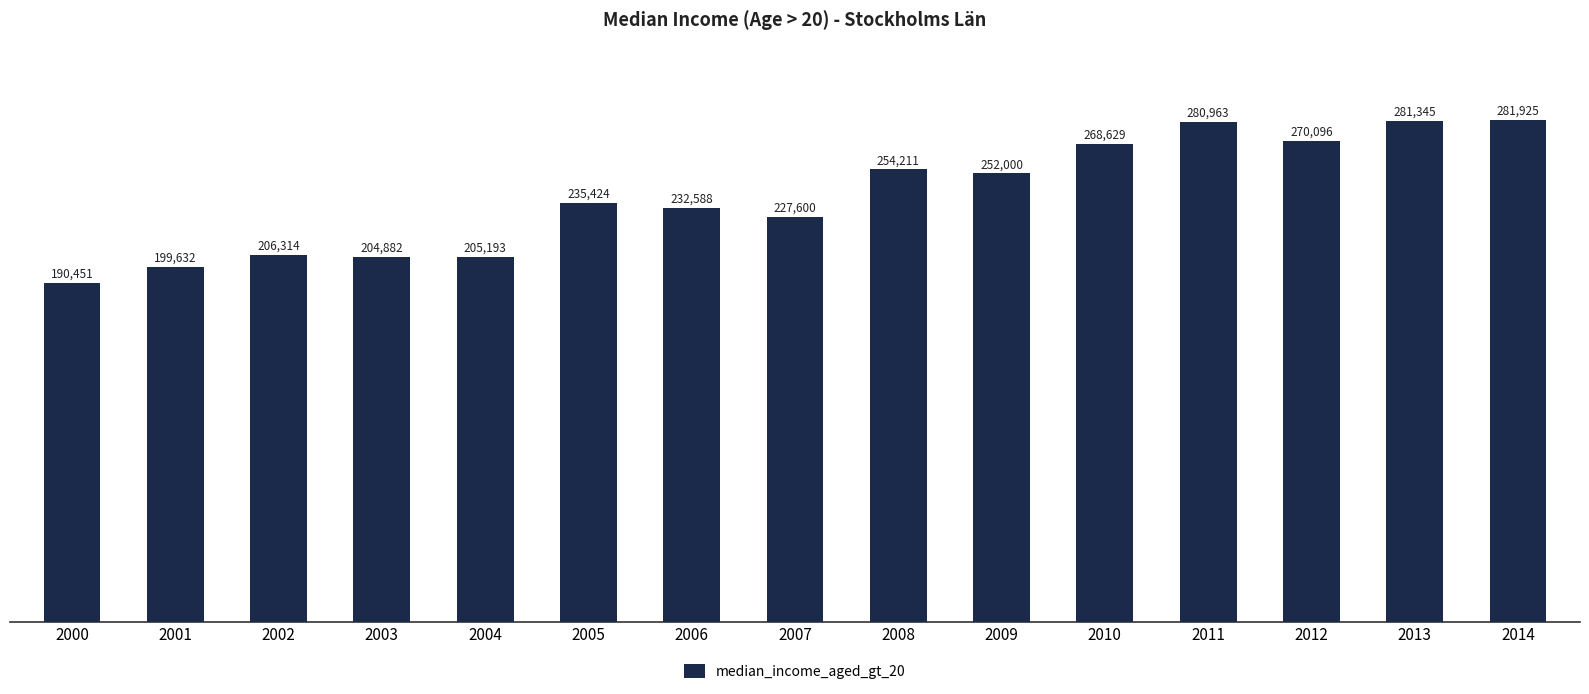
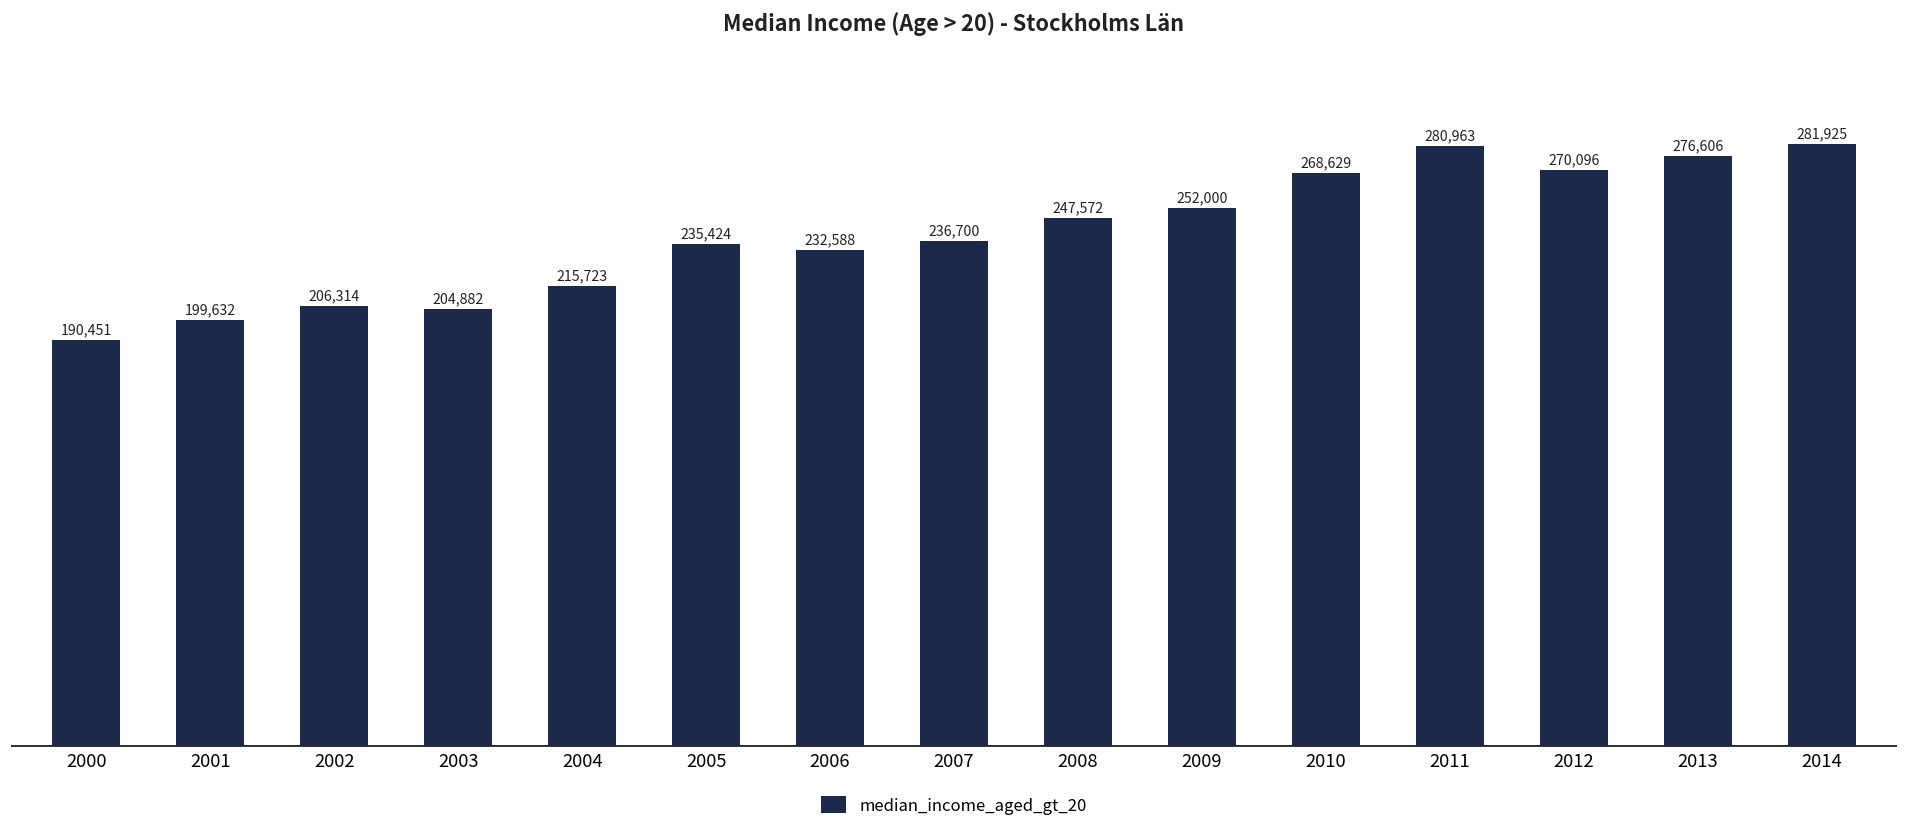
2004: 205,193 -> 215,723
2007: 227,600 -> 236,700
2008: 254,211 -> 247,572
2013: 281,345 -> 276,606
